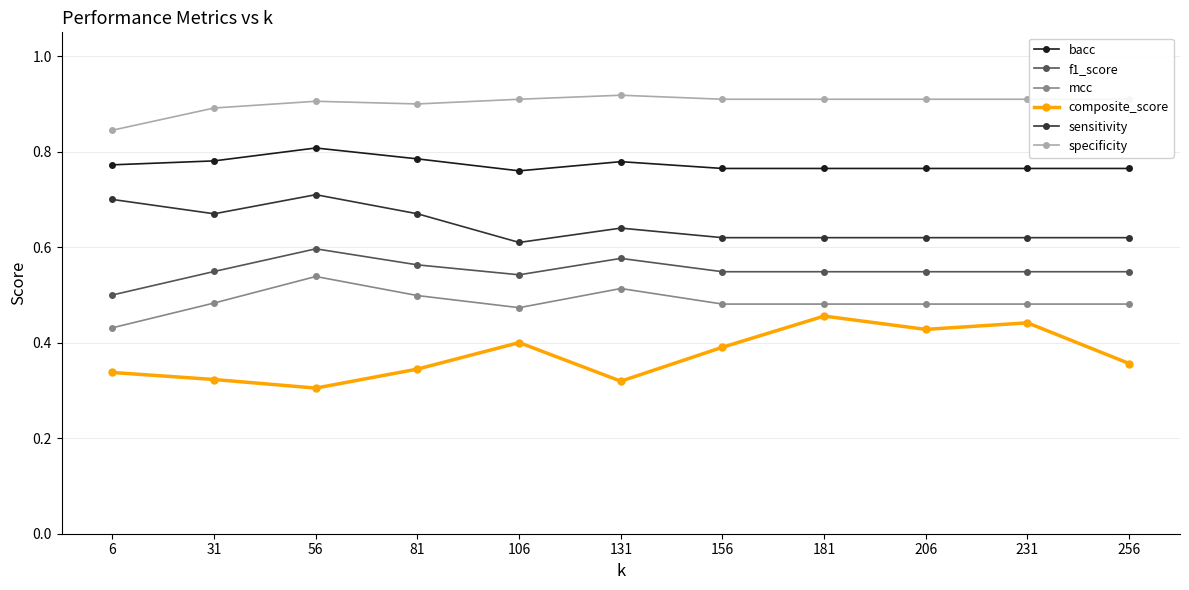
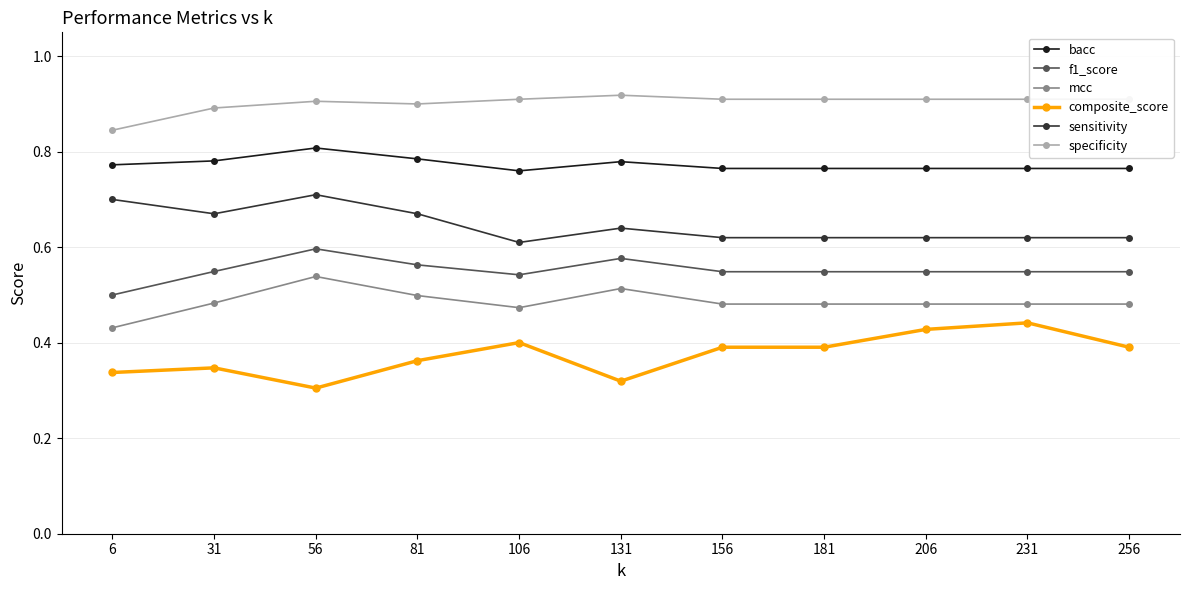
composite_score, 31: 0.32 -> 0.35
composite_score, 81: 0.34 -> 0.36
composite_score, 181: 0.46 -> 0.39
composite_score, 256: 0.36 -> 0.39
